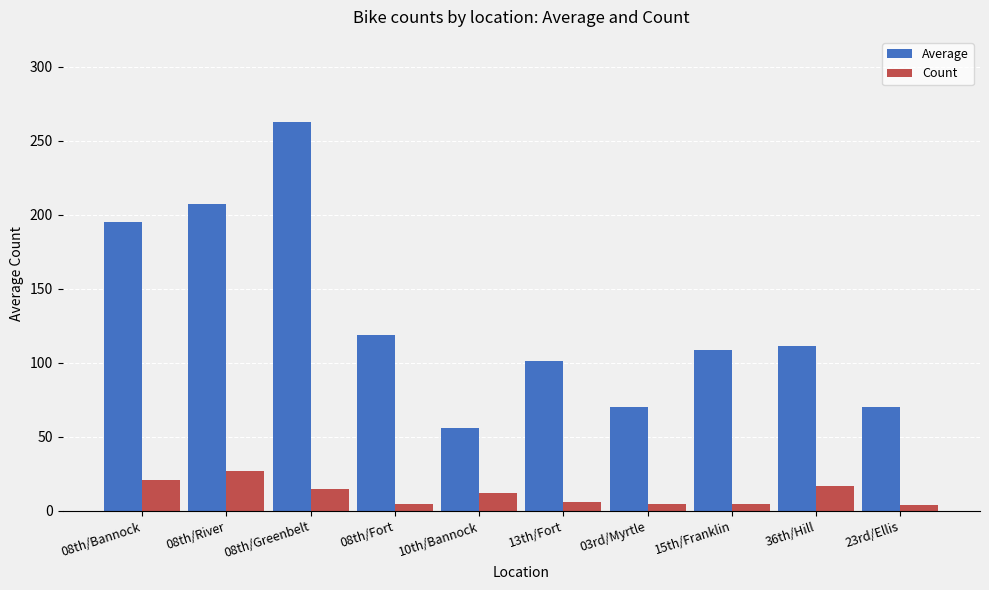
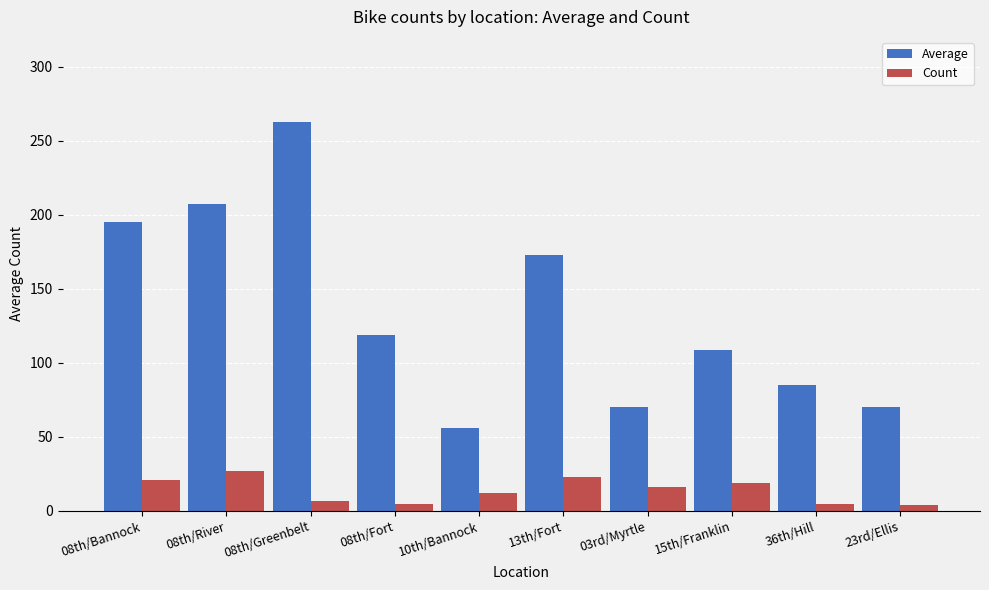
Count, 08th/Greenbelt: 15 -> 7
Average, 13th/Fort: 101 -> 173
Count, 13th/Fort: 6 -> 23
Count, 03rd/Myrtle: 5 -> 16
Count, 15th/Franklin: 5 -> 19
Average, 36th/Hill: 111 -> 85
Count, 36th/Hill: 17 -> 5
